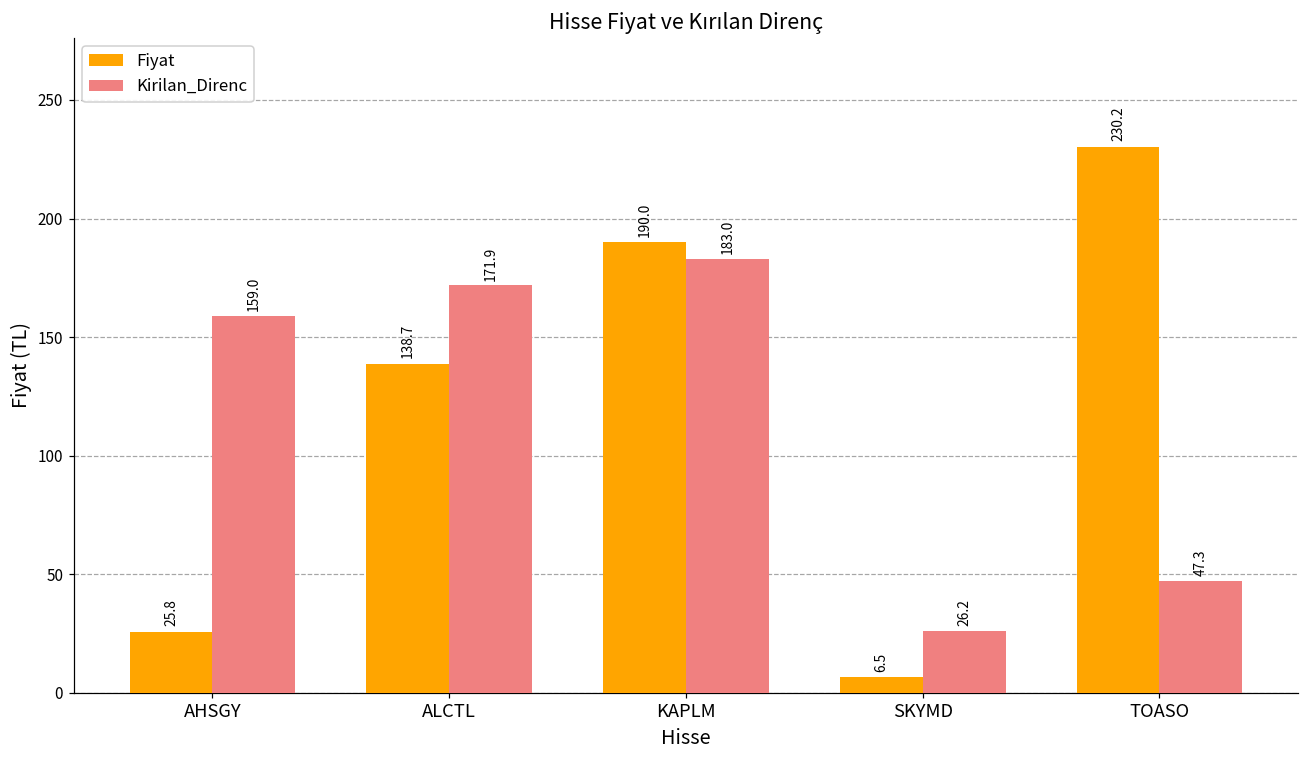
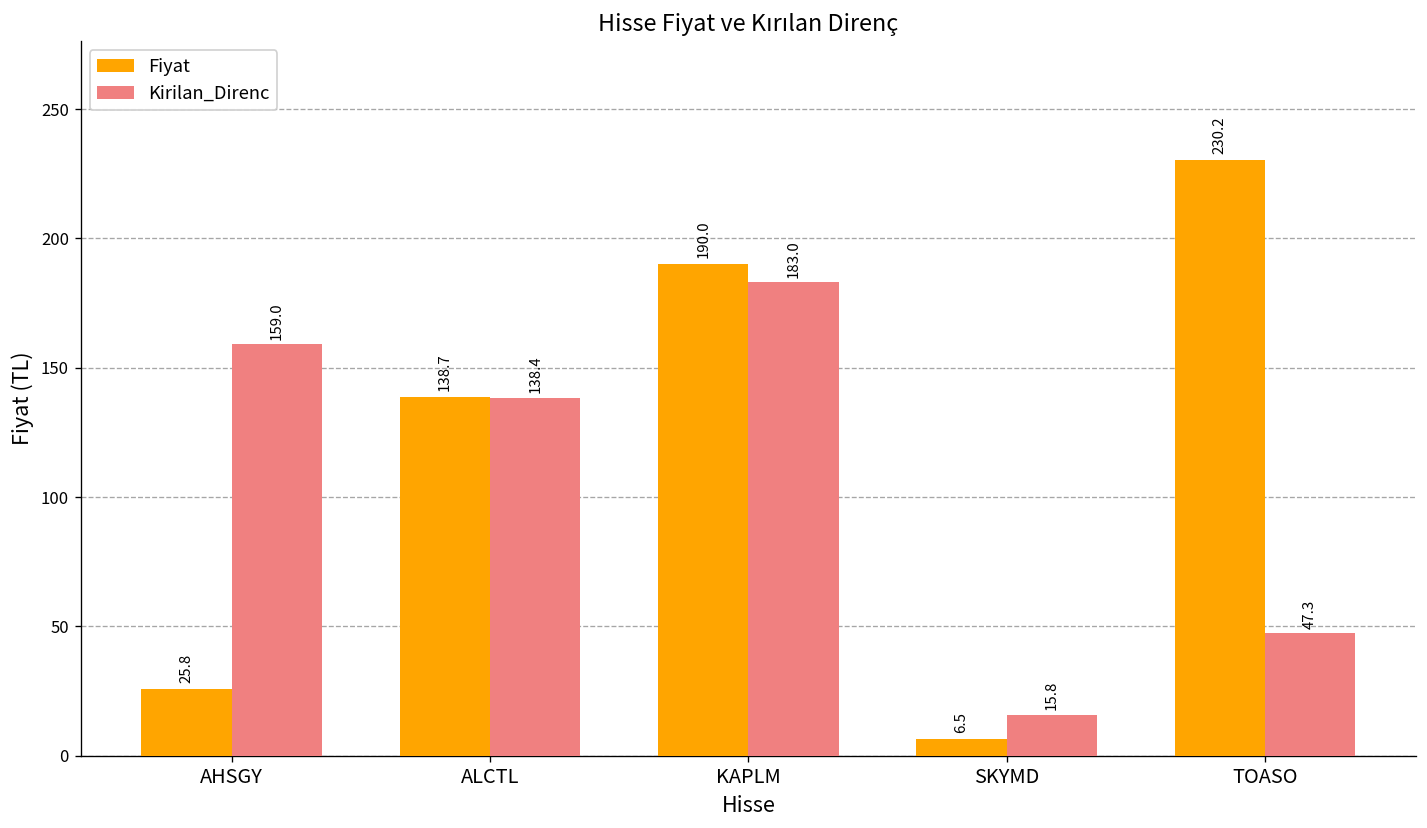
Kirilan_Direnc, ALCTL: 171.9 -> 138.4
Kirilan_Direnc, SKYMD: 26.2 -> 15.8
